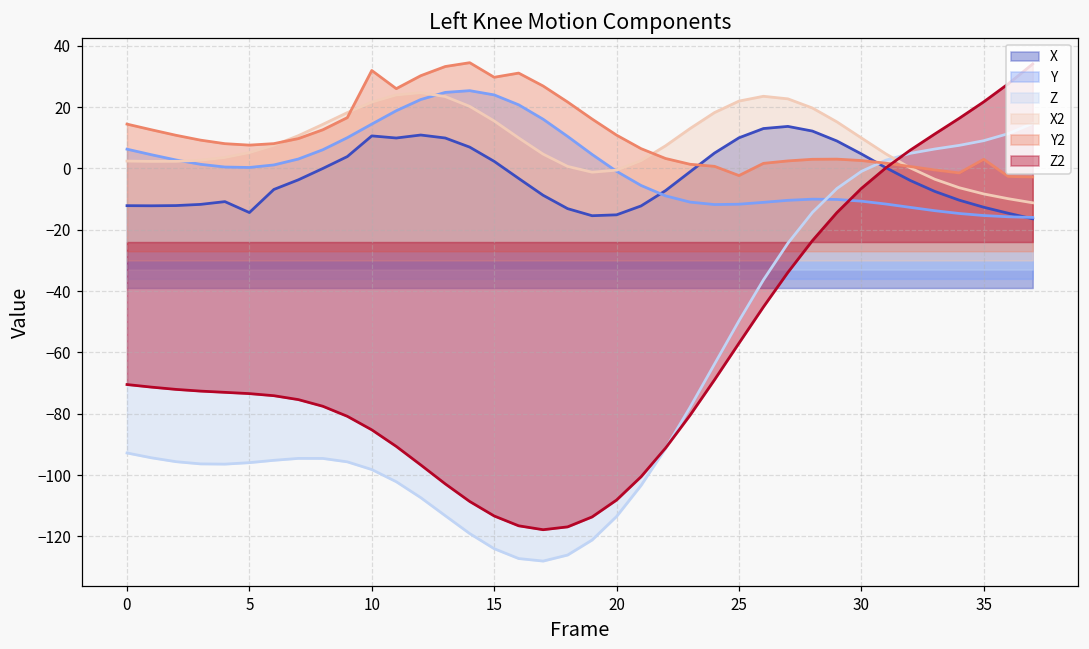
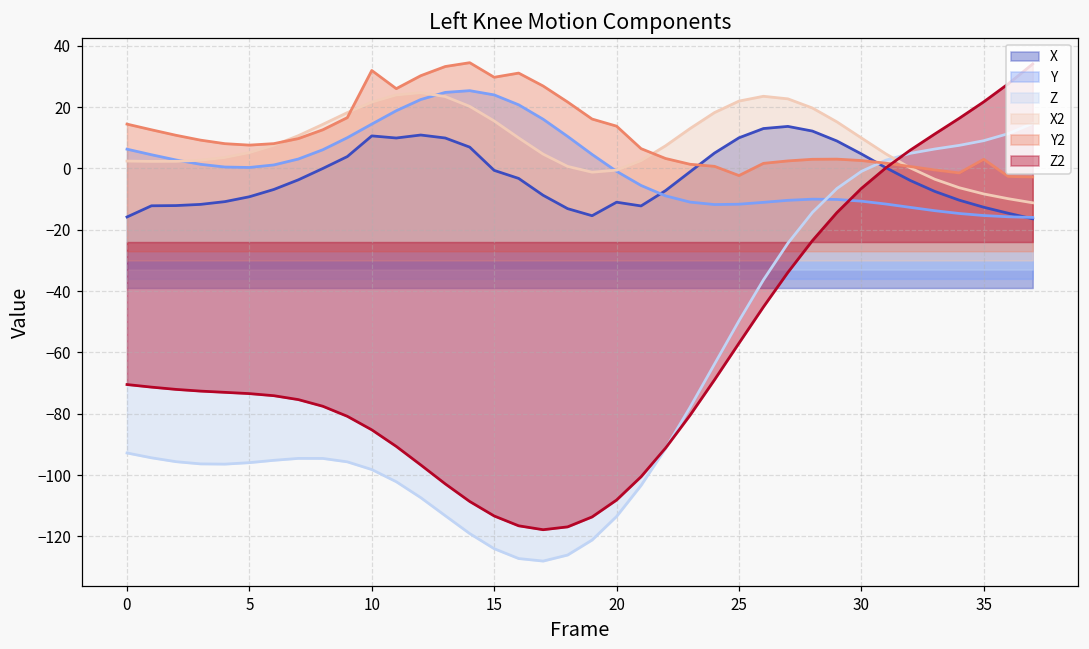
X, 0: -12 -> -16
X, 5: -14 -> -9
X, 15: 2 -> -1
X, 20: -15 -> -11
Y2, 20: 11 -> 14
